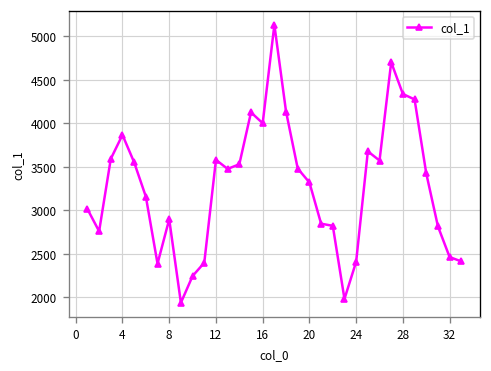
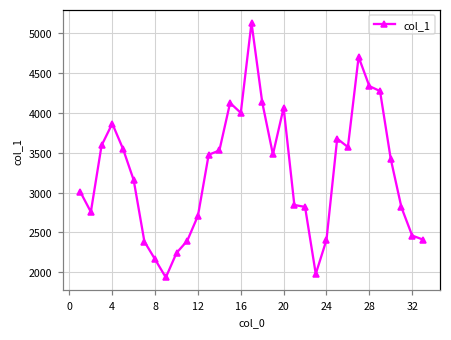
8: 2900 -> 2200
12: 3600 -> 2700
20: 3300 -> 4100
